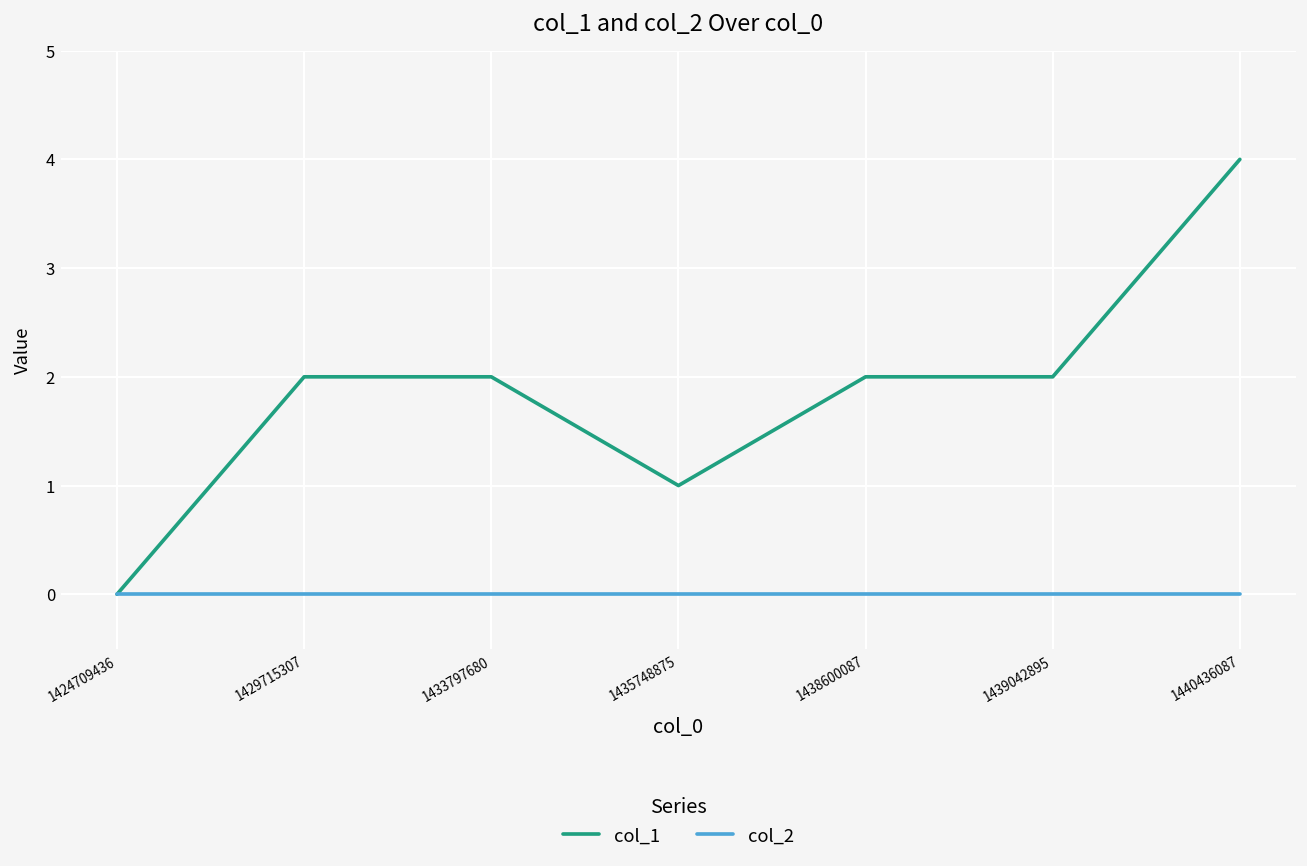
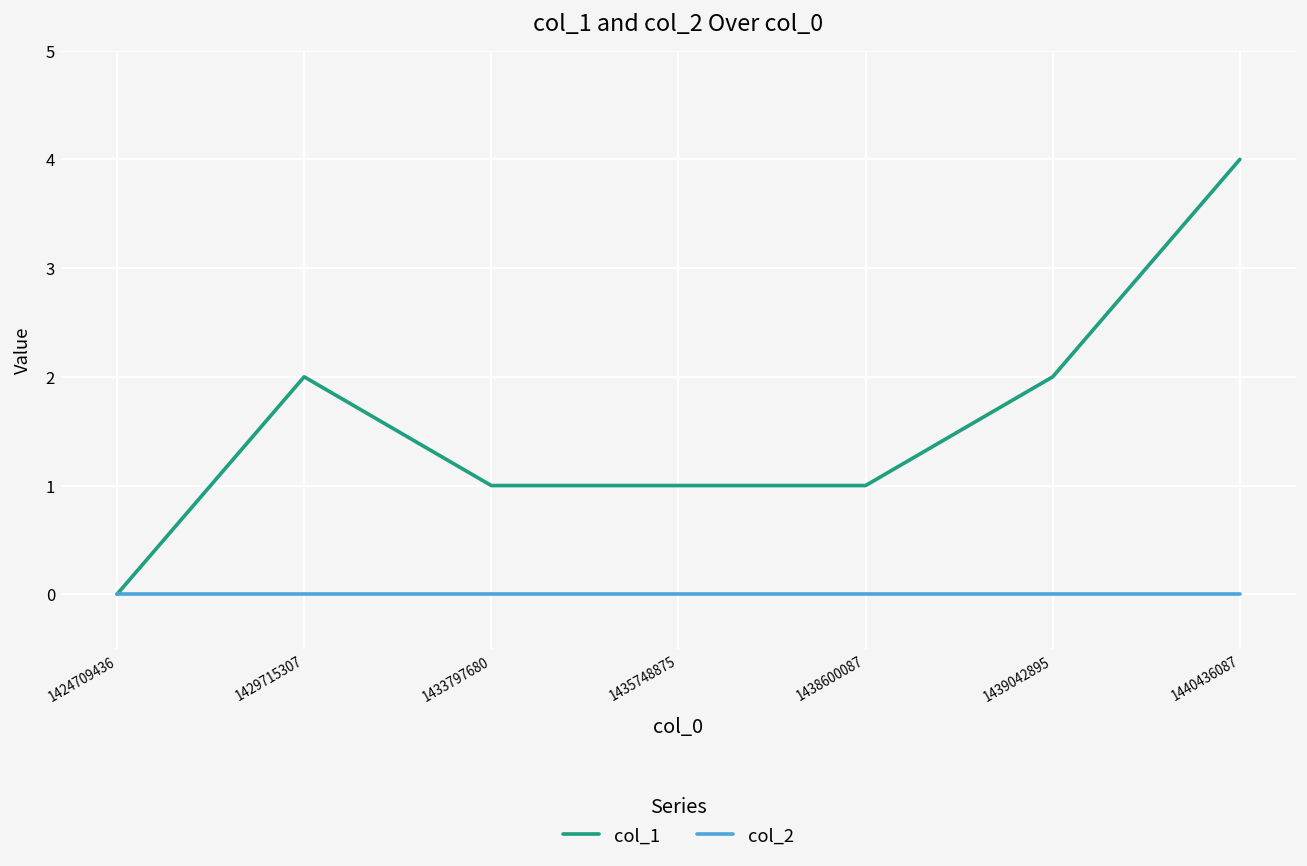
col_1, 1433797680: 2 -> 1
col_1, 1438600087: 2 -> 1
